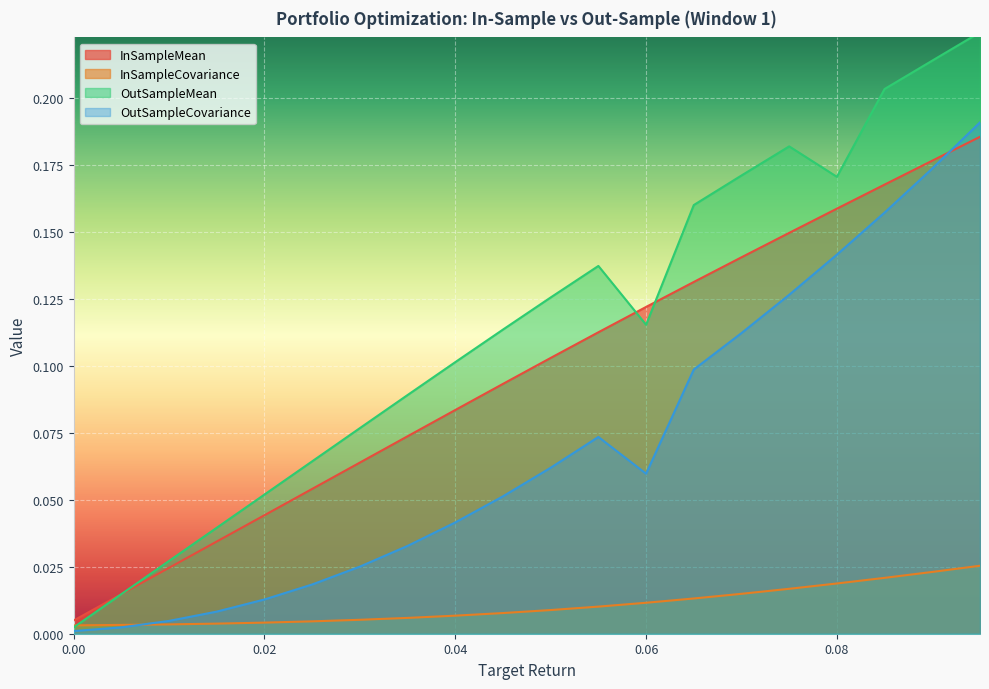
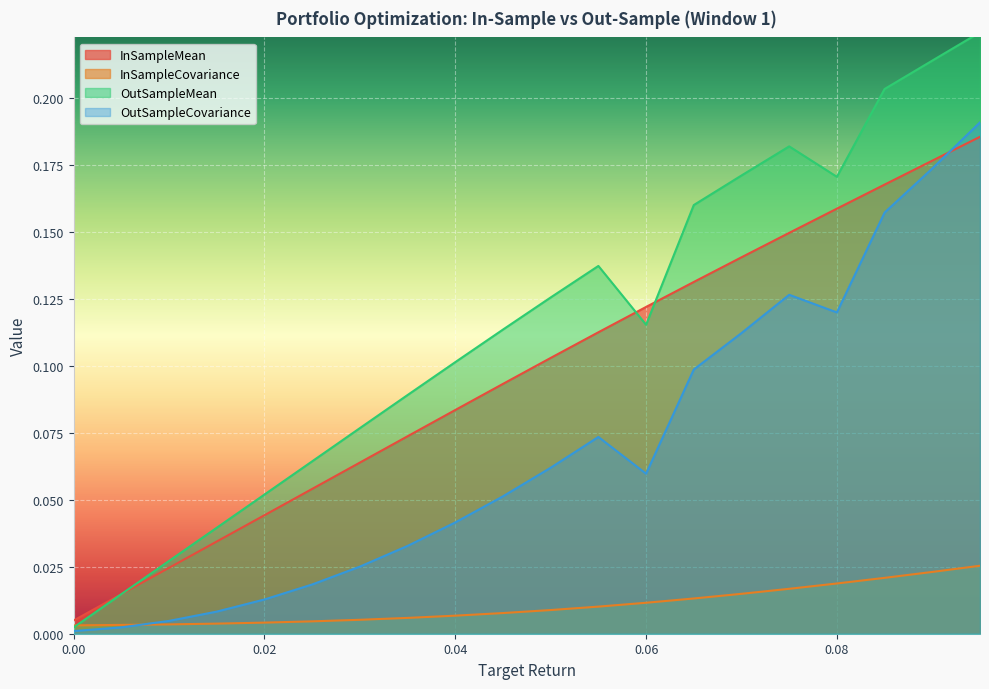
OutSampleCovariance, 0.08: 0.142 -> 0.120
